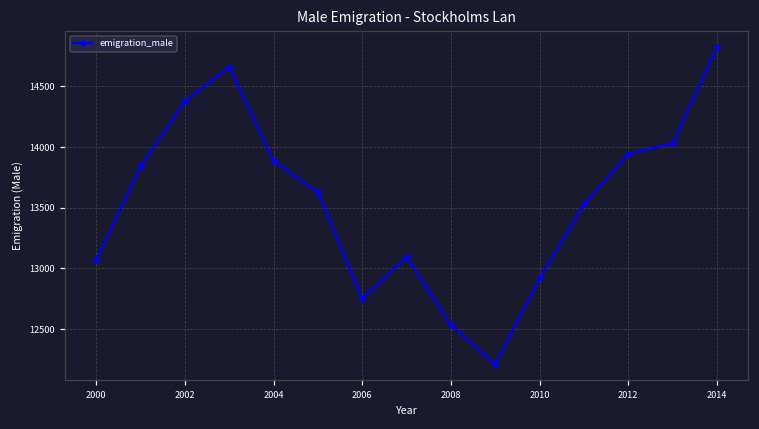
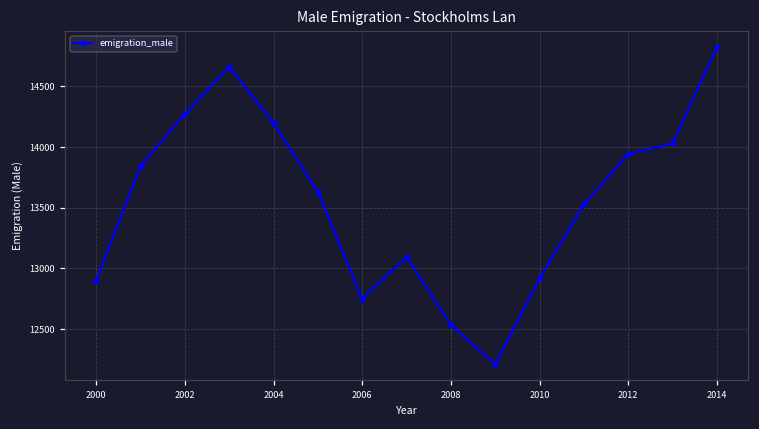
2000: 13070 -> 12900
2002: 14380 -> 14270
2004: 13880 -> 14200
